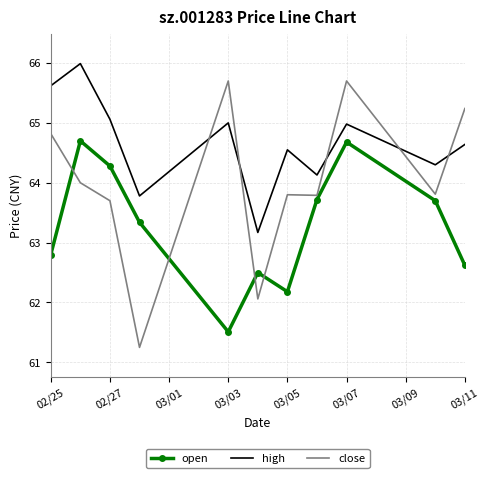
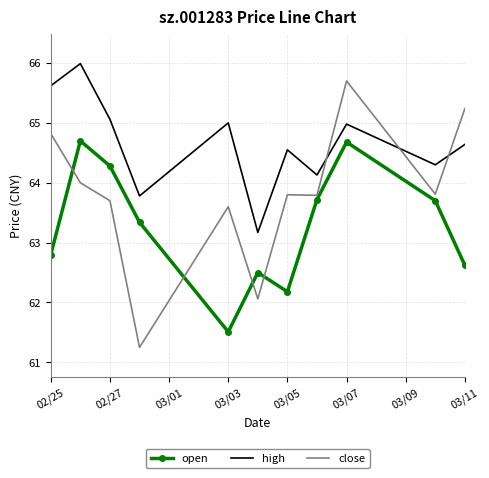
close, 03/03: 65.7 -> 63.6
